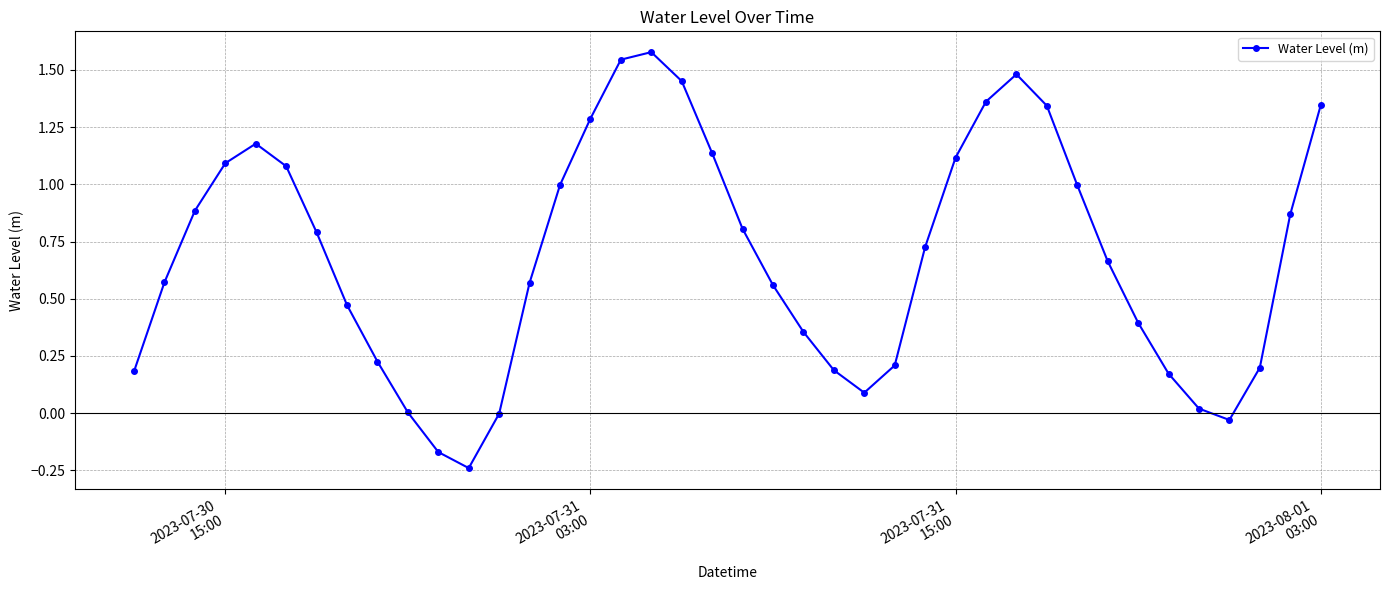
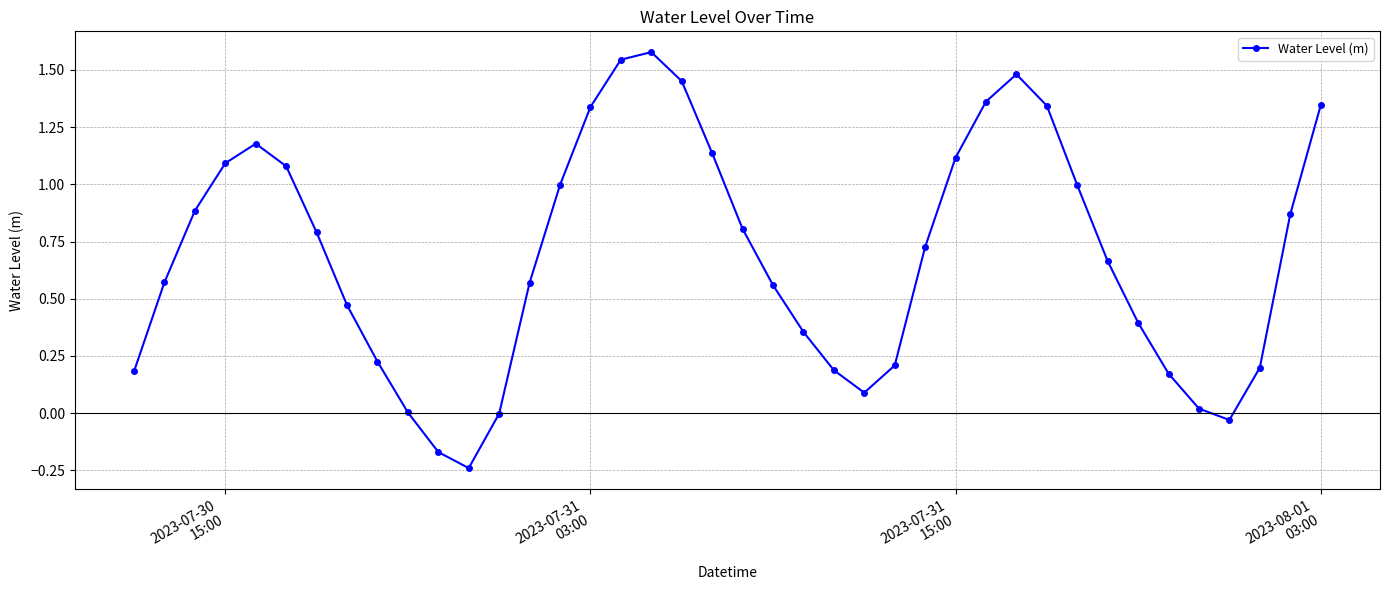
2023-07-31 03:00: 1.29 -> 1.34
